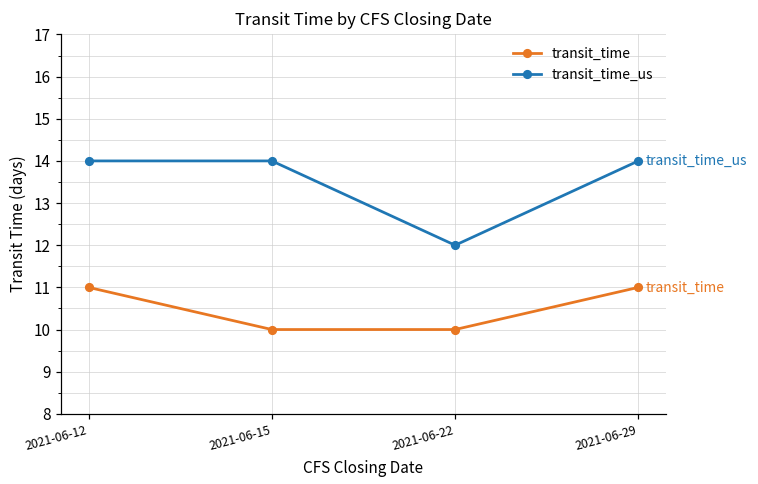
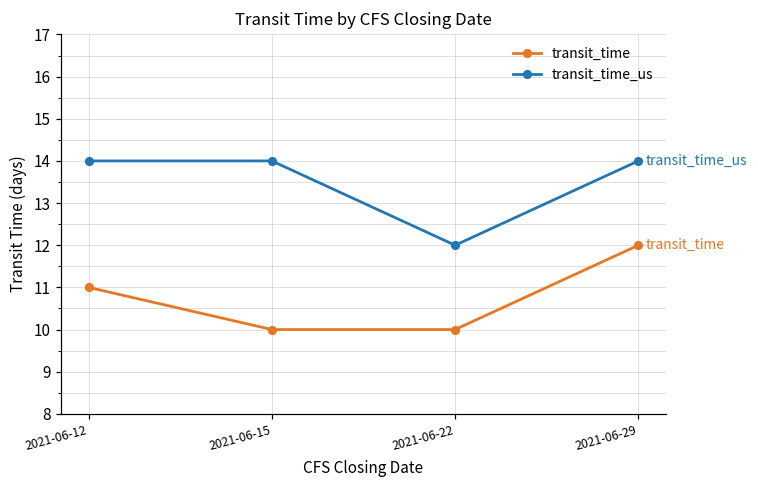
transit_time, 2021-06-29: 11 -> 12
